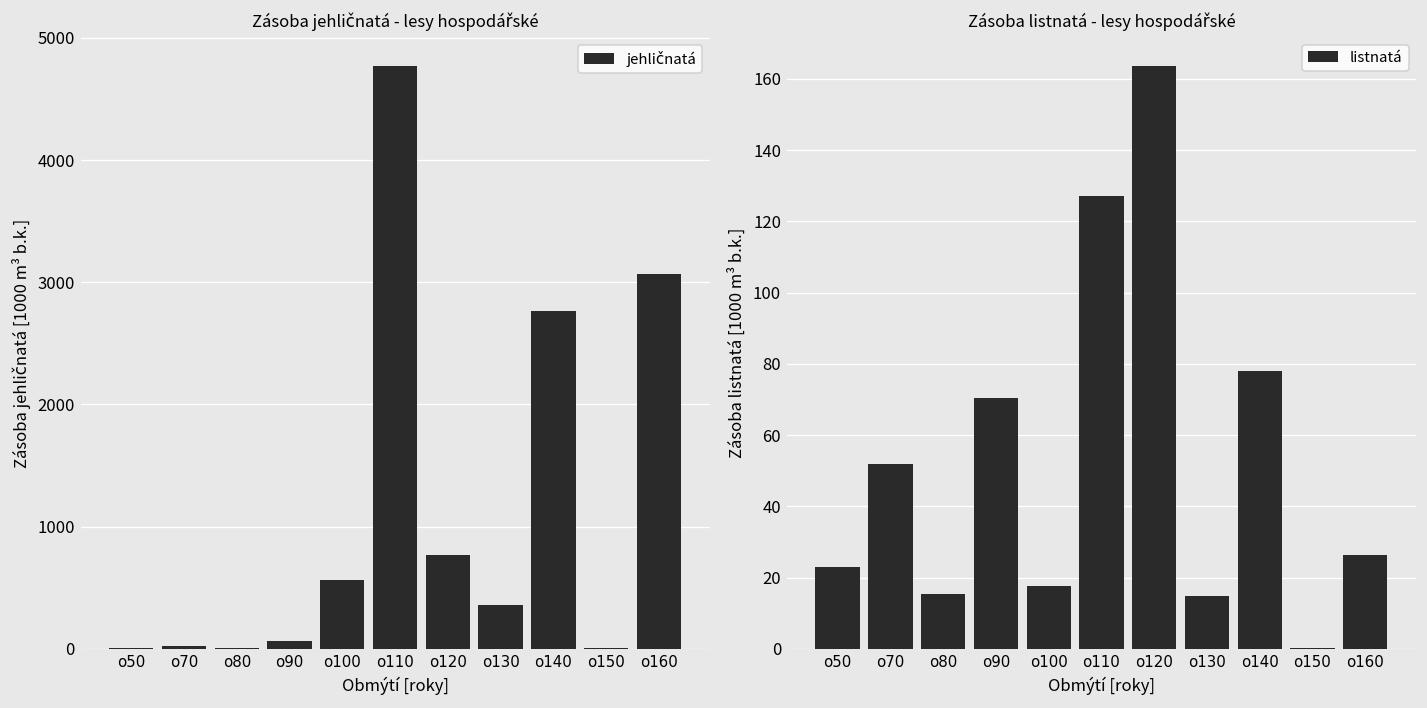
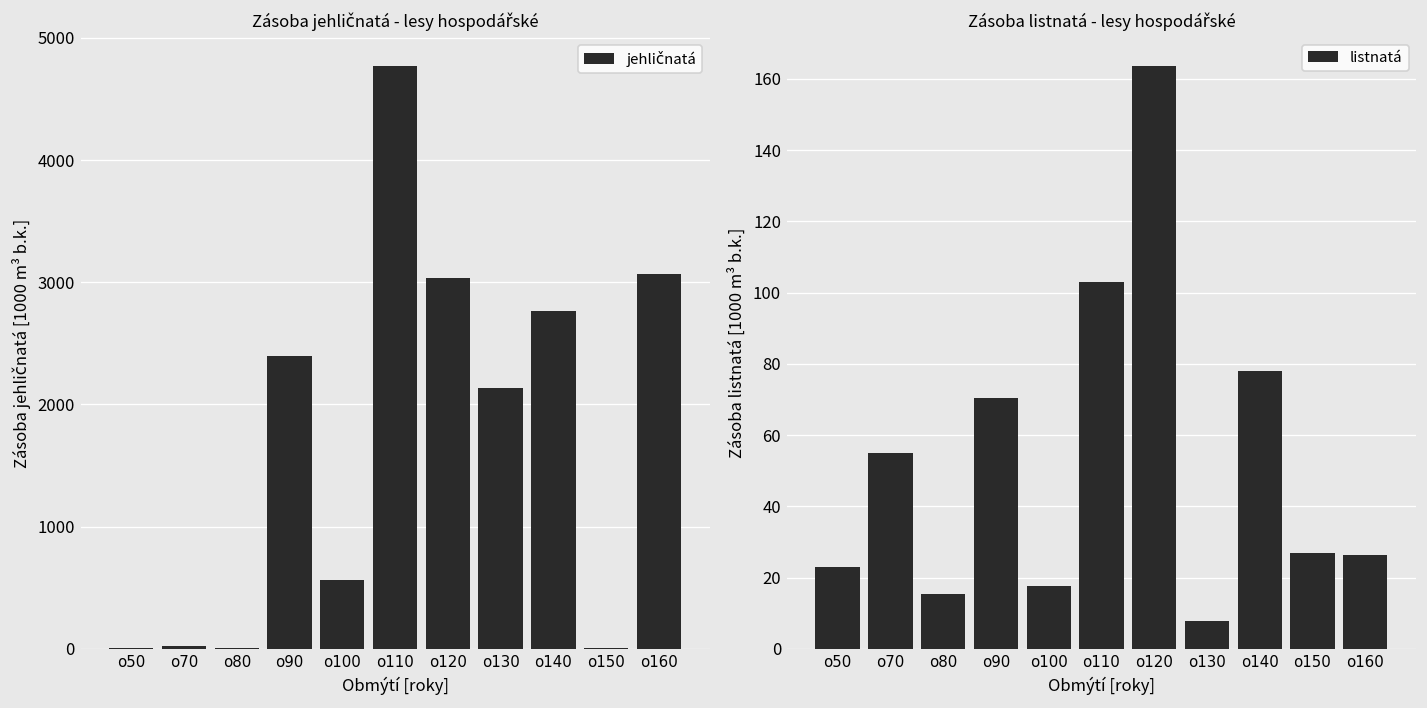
Zásoba jehličnatá - lesy hospodářské, o90: 60 -> 2400
Zásoba jehličnatá - lesy hospodářské, o120: 770 -> 3030
Zásoba jehličnatá - lesy hospodářské, o130: 360 -> 2130
Zásoba listnatá - lesy hospodářské, o70: 52 -> 55
Zásoba listnatá - lesy hospodářské, o110: 127 -> 103
Zásoba listnatá - lesy hospodářské, o130: 15 -> 8
Zásoba listnatá - lesy hospodářské, o150: 0 -> 27
